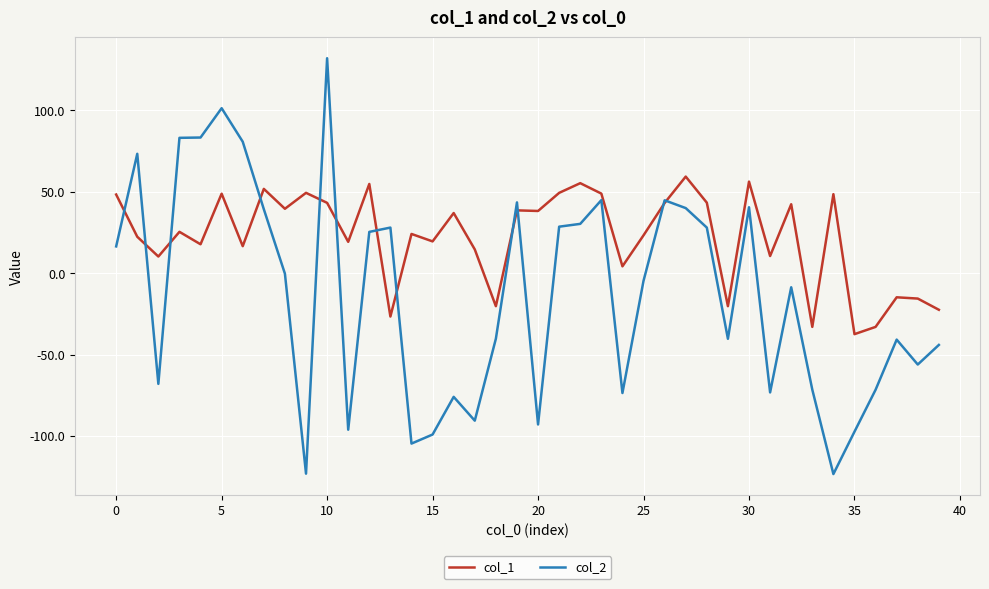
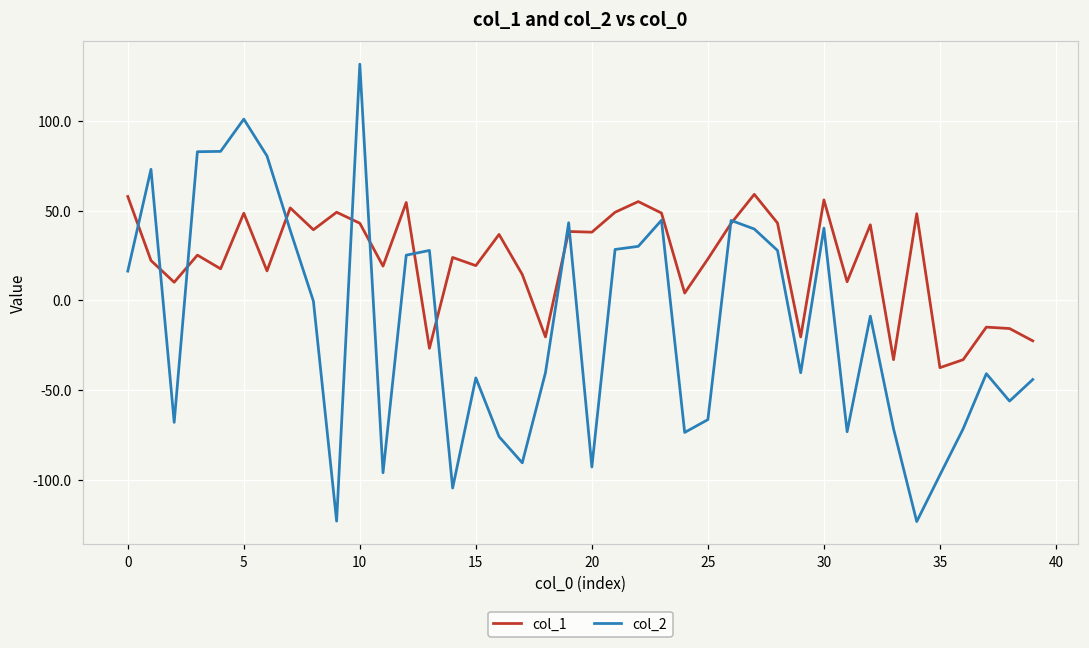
col_1, 0: 48 -> 58
col_2, 15: -99 -> -43
col_2, 25: -5 -> -66
